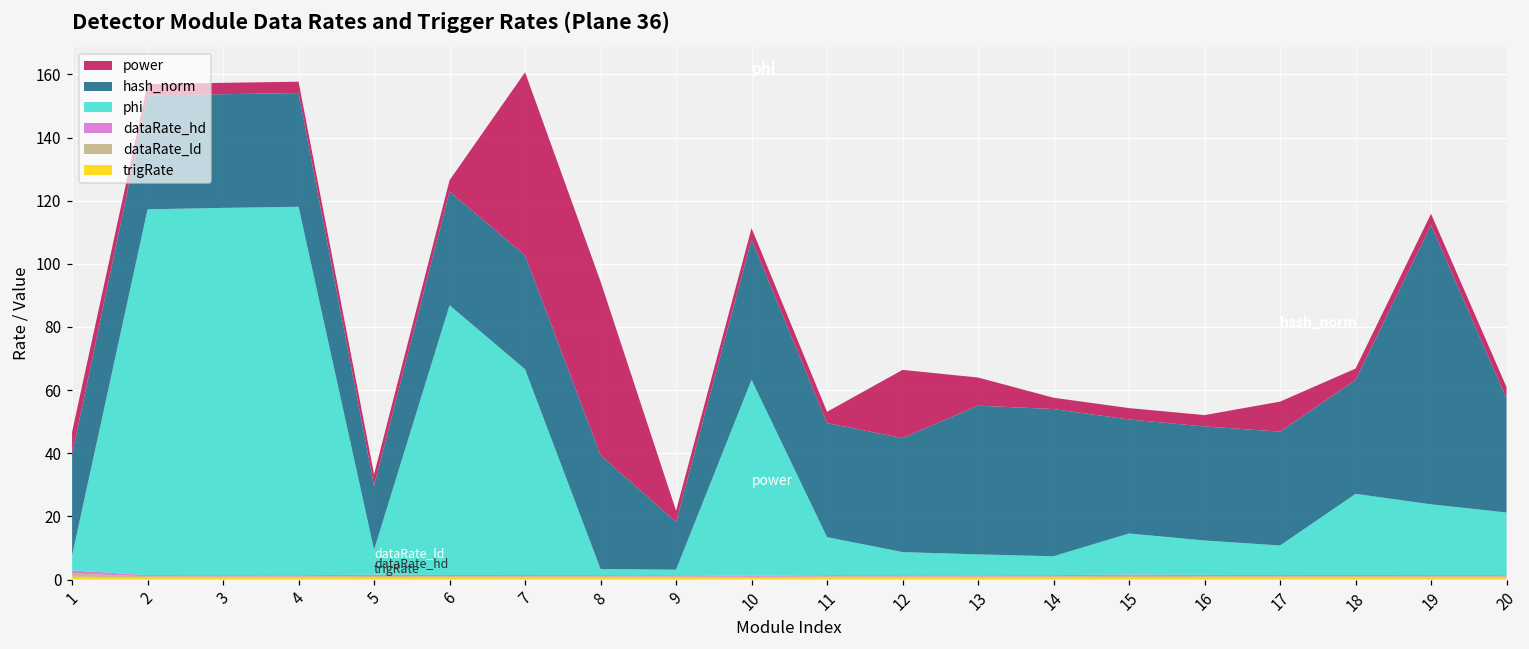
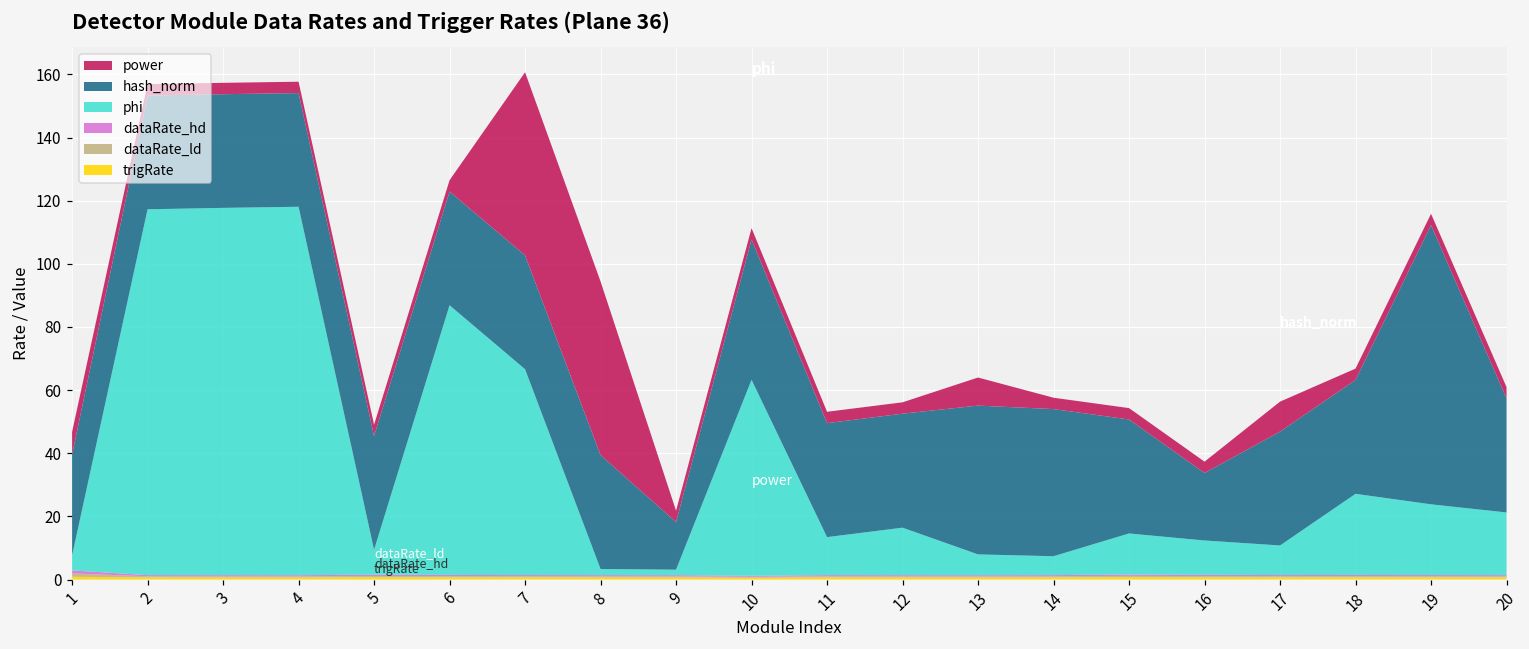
hash_norm, 5: 20 -> 36
phi, 12: 7 -> 15
power, 12: 22 -> 4
hash_norm, 16: 36 -> 21
